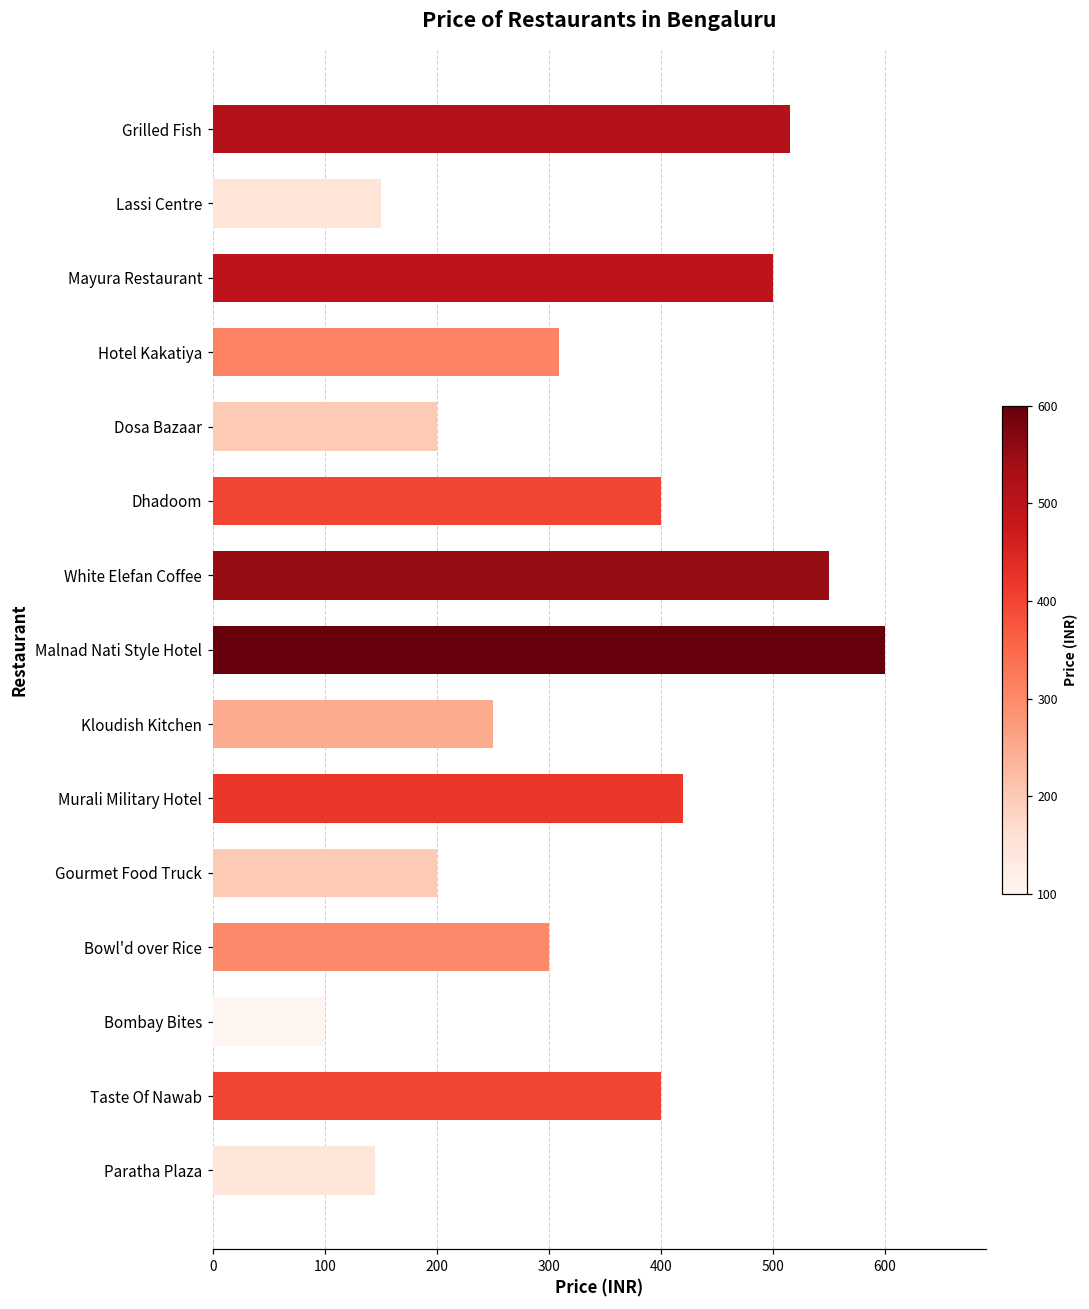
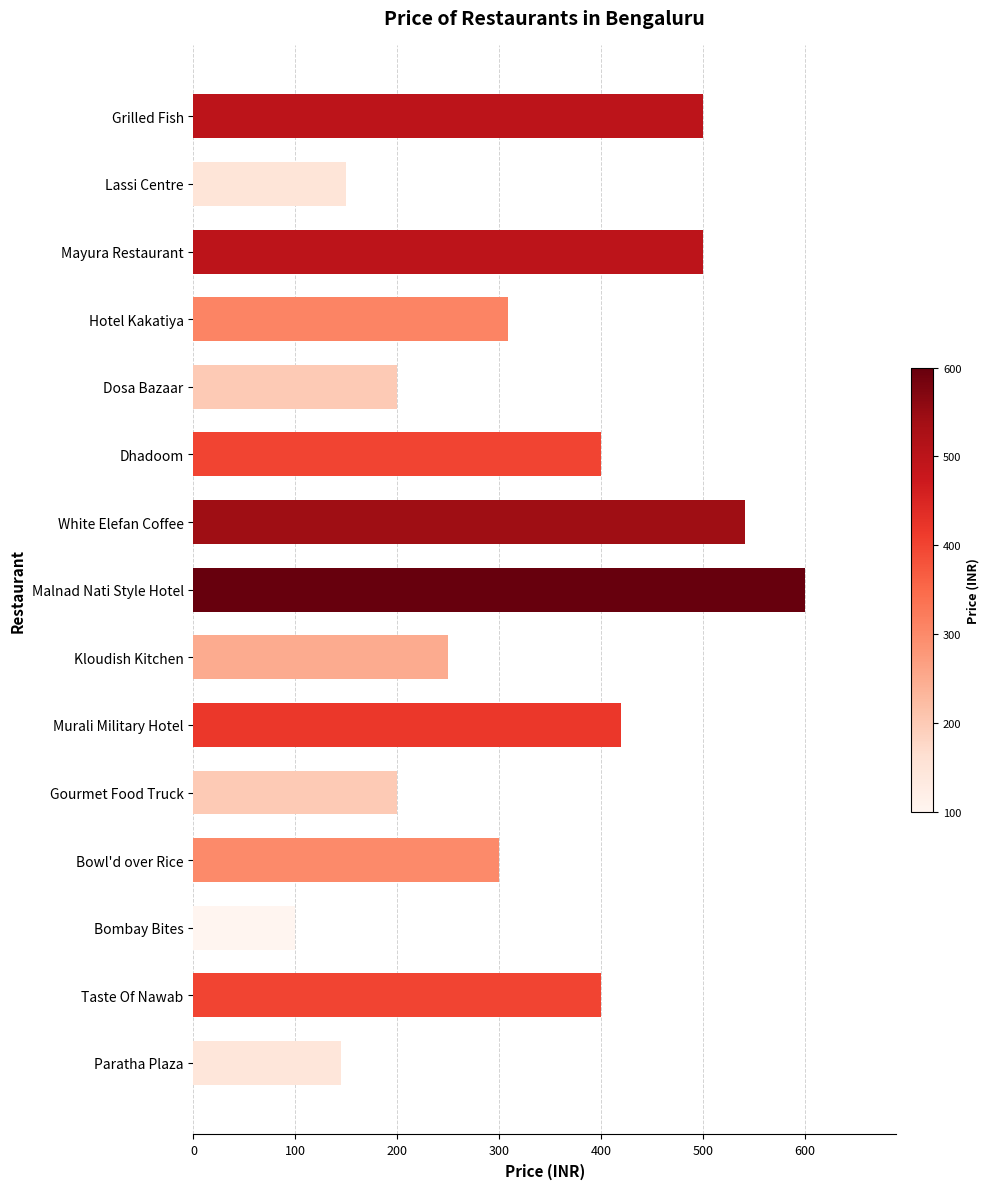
Grilled Fish: 515 -> 500
White Elefan Coffee: 550 -> 542
